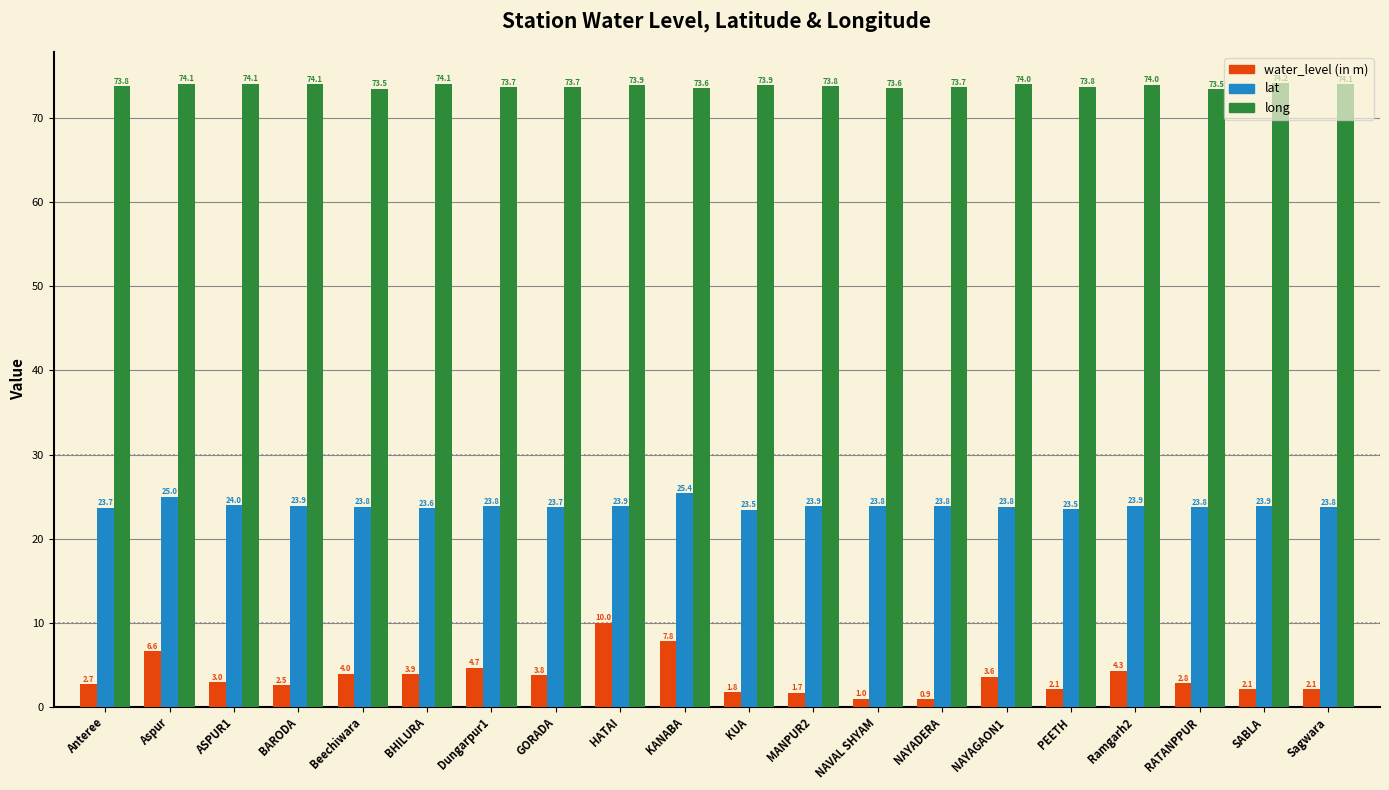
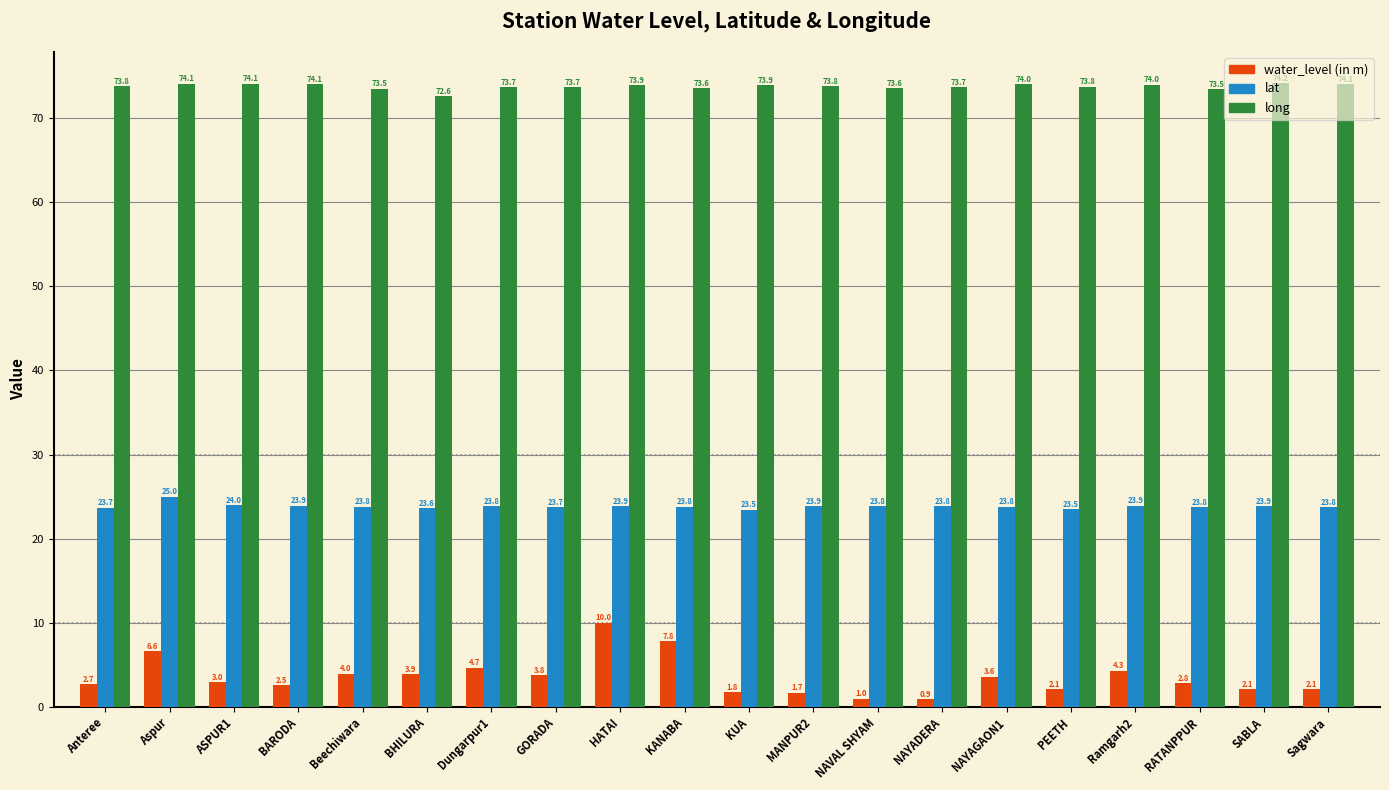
long, BHILURA: 74.1 -> 72.6
lat, KANABA: 25.4 -> 23.8
